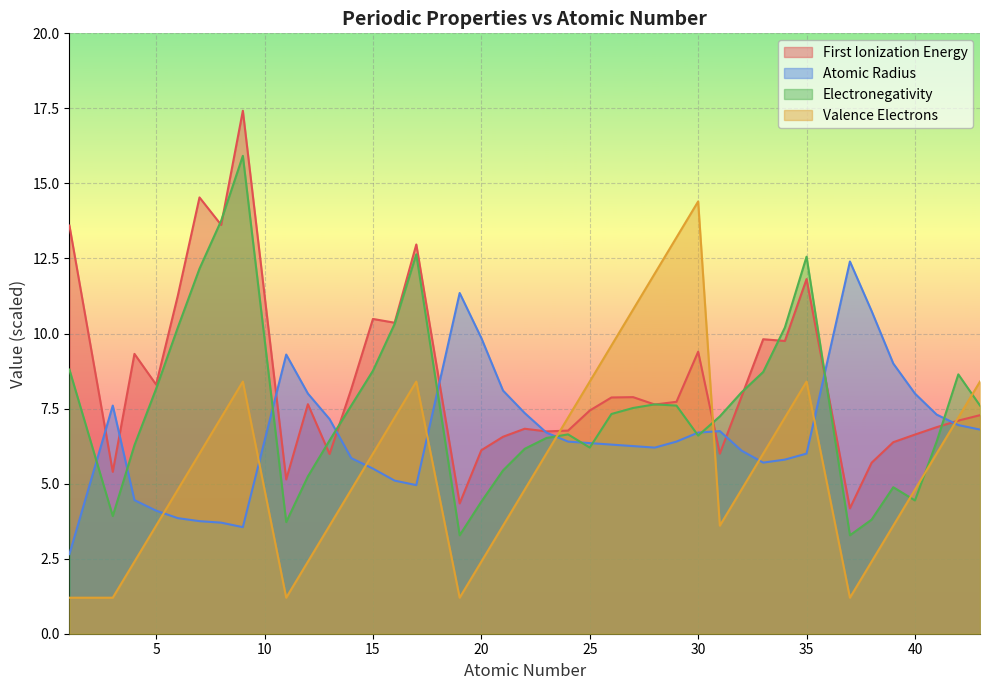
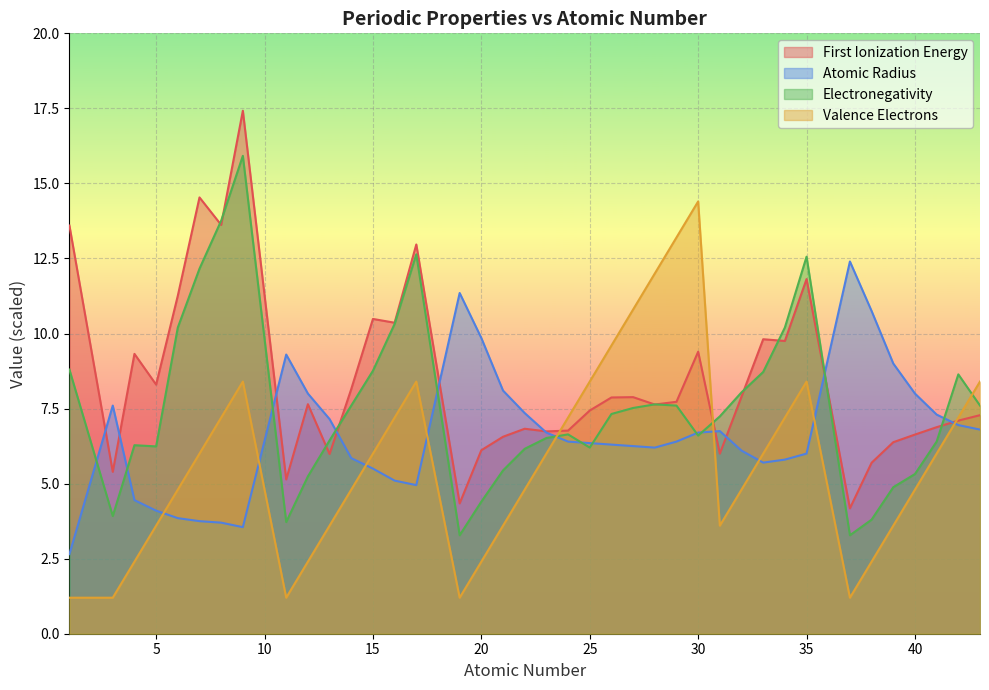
Electronegativity, 5: 8.2 -> 6.2
Electronegativity, 40: 4.4 -> 5.3
